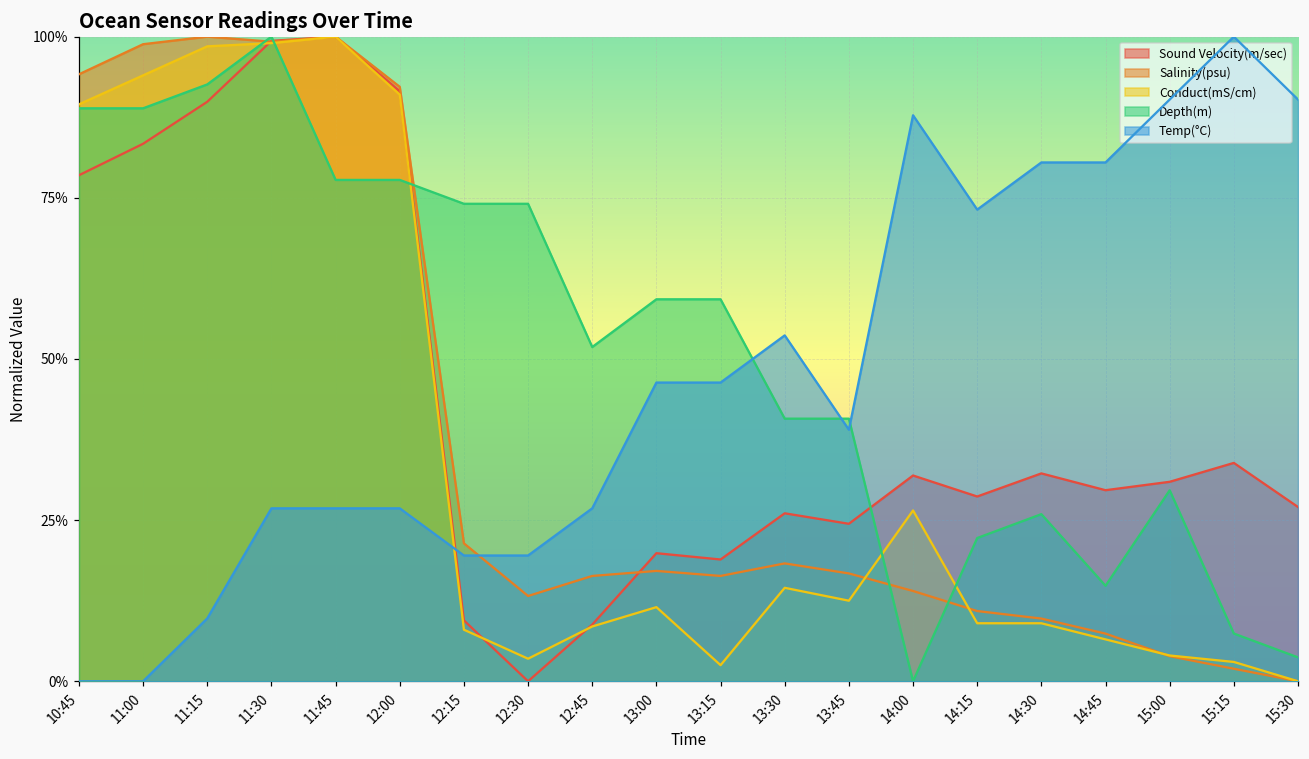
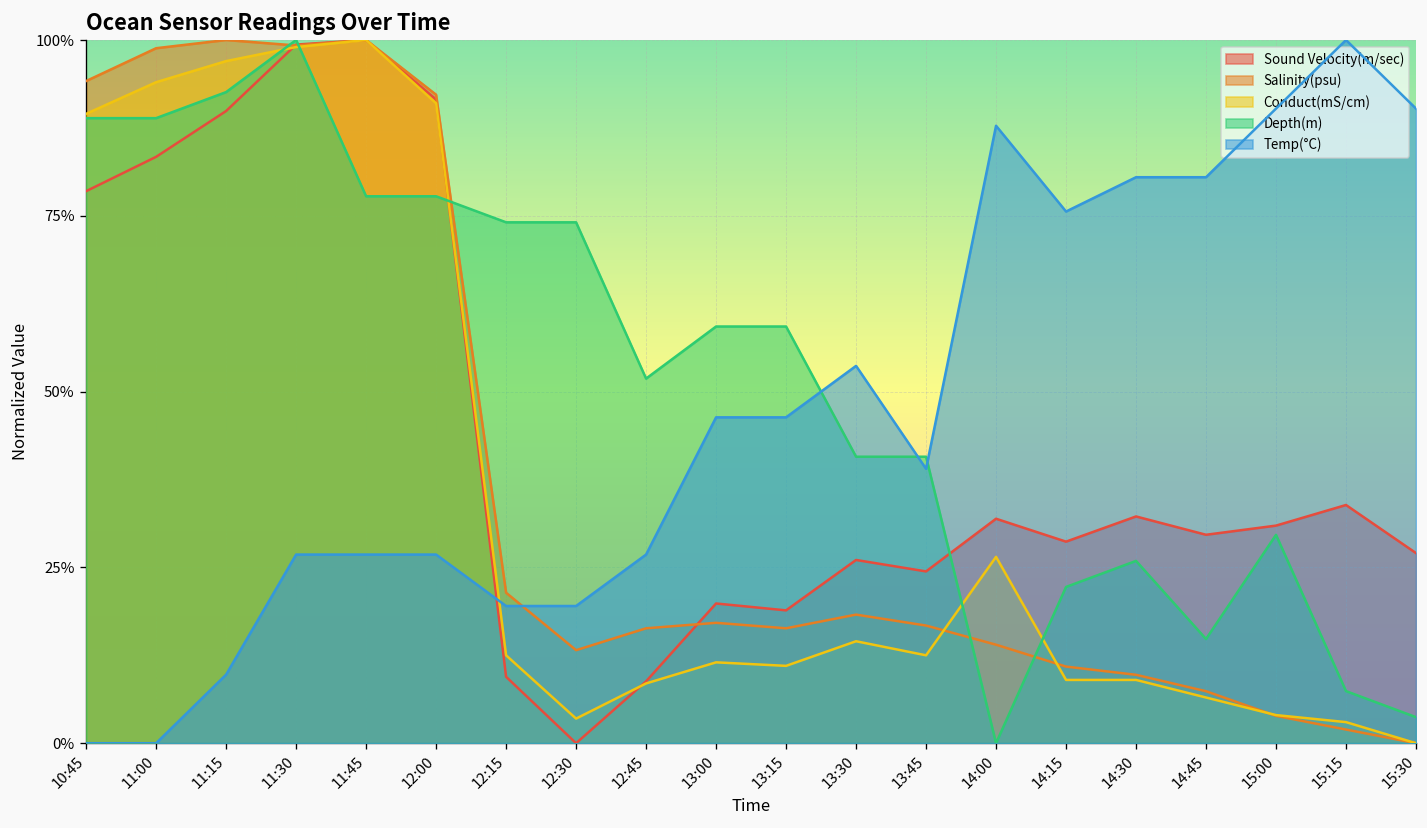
Conduct(mS/cm), 11:15: 99% -> 97%
Conduct(mS/cm), 12:15: 8% -> 13%
Conduct(mS/cm), 13:15: 3% -> 11%
Temp(°C), 14:15: 73% -> 76%
